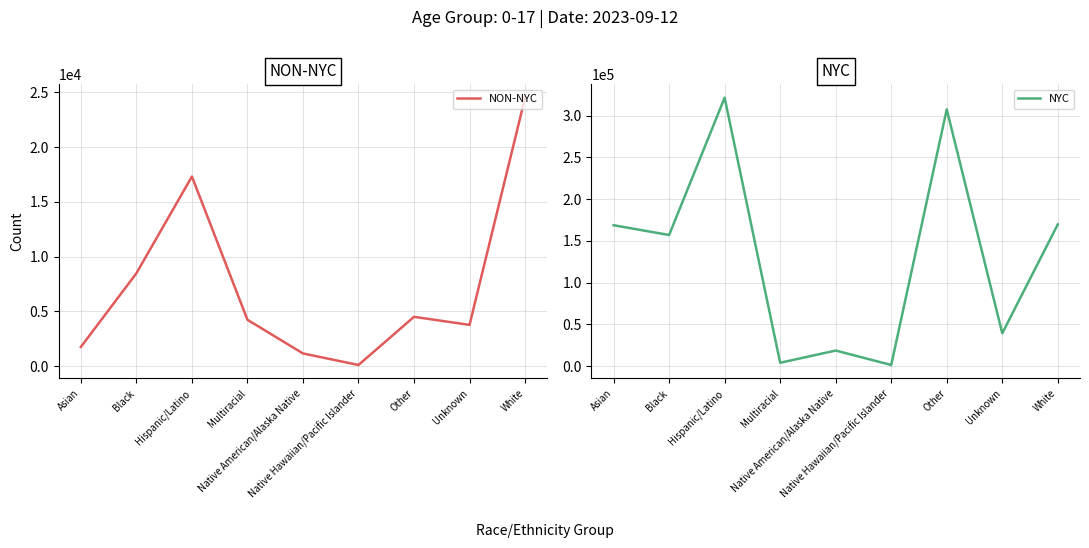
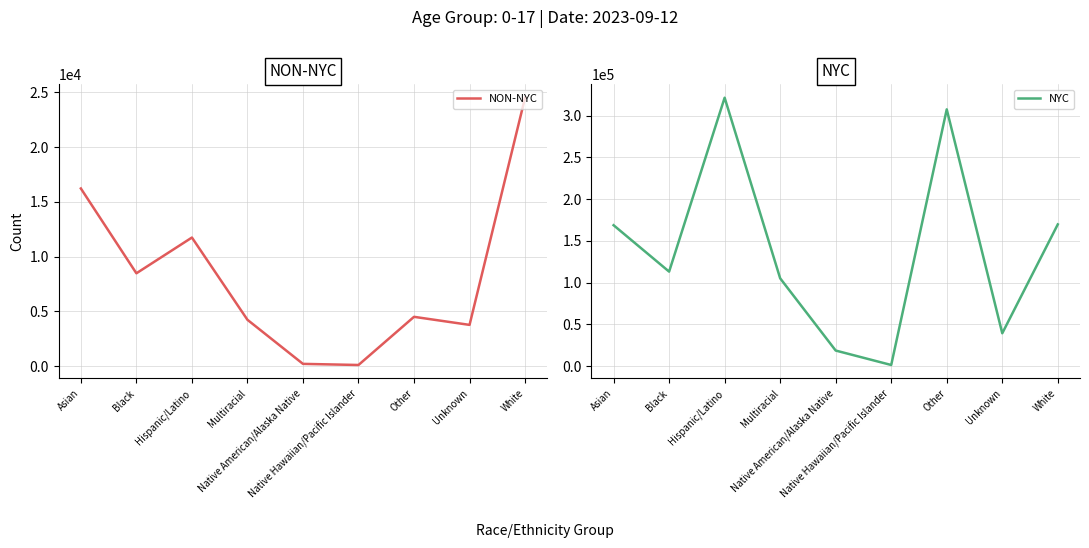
NON-NYC, Asian: 1800 -> 16200
NON-NYC, Hispanic/Latino: 17300 -> 11700
NON-NYC, Native American/Alaska Native: 1200 -> 200
NYC, Black: 160000 -> 110000
NYC, Multiracial: 0 -> 110000
